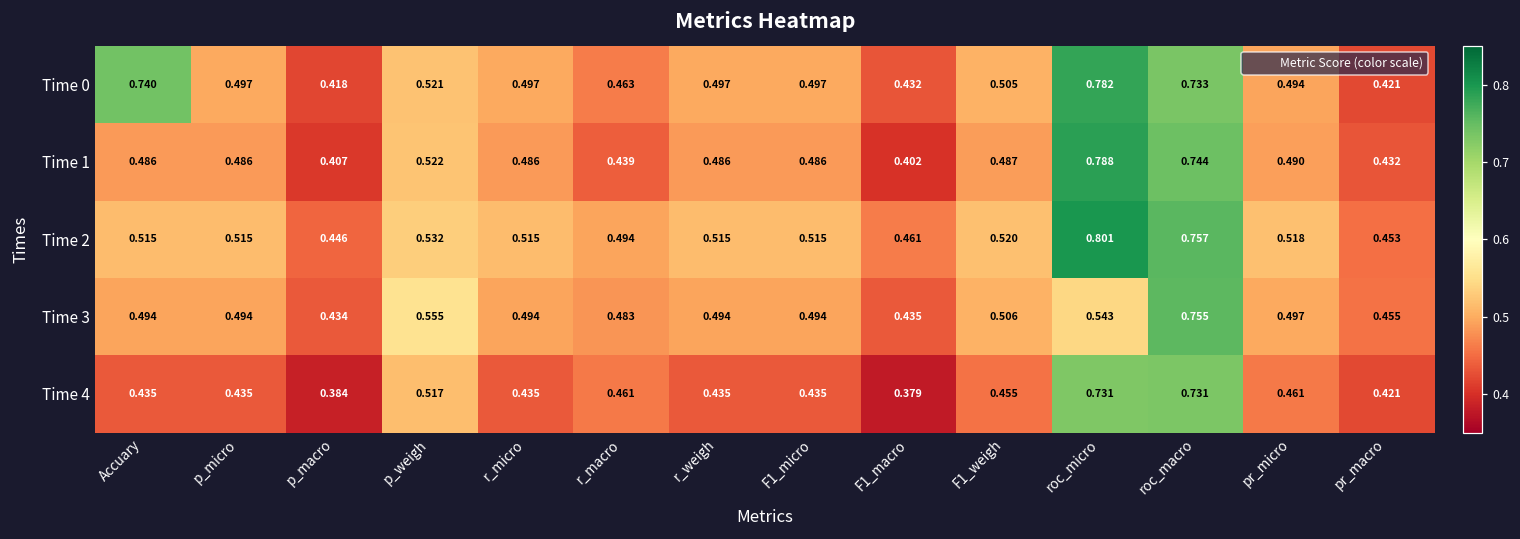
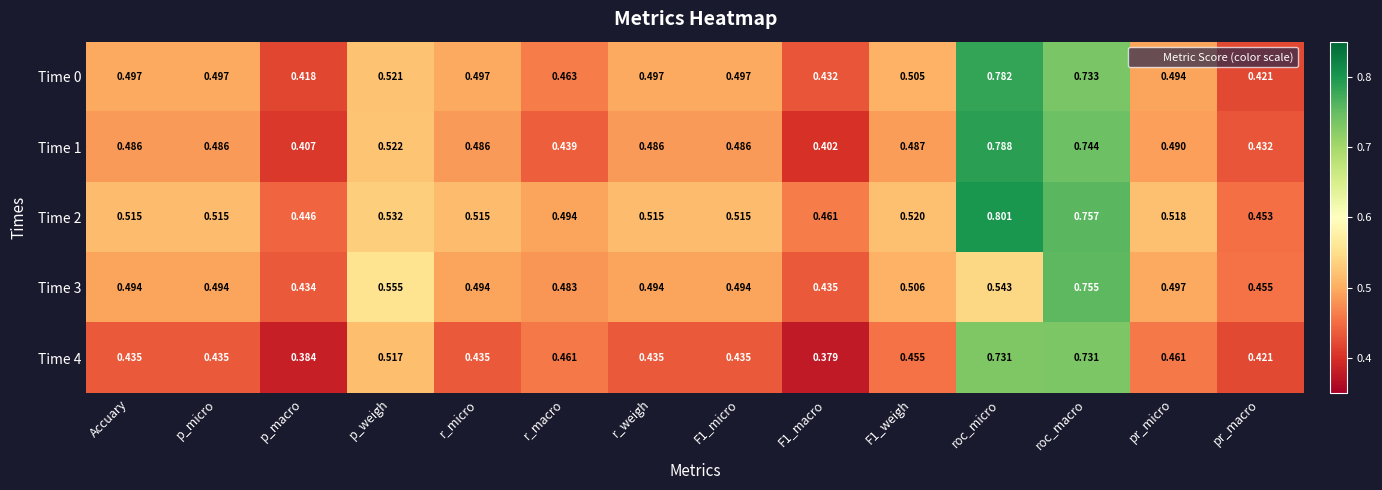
Time 0, Accuary: 0.740 -> 0.497
